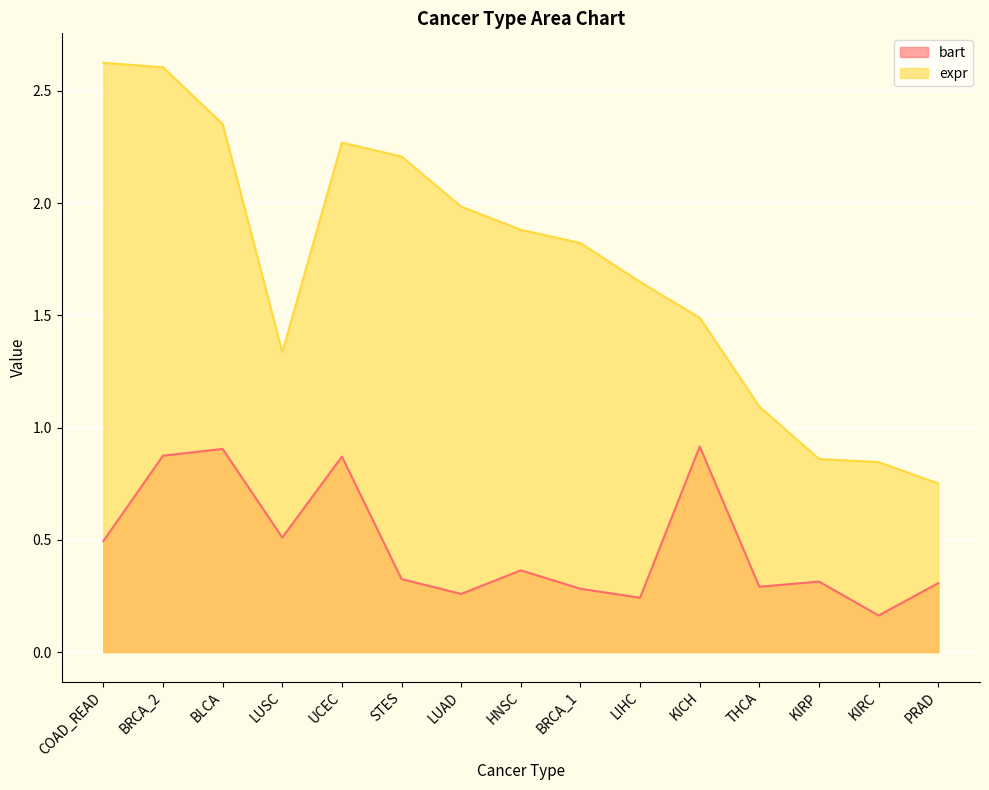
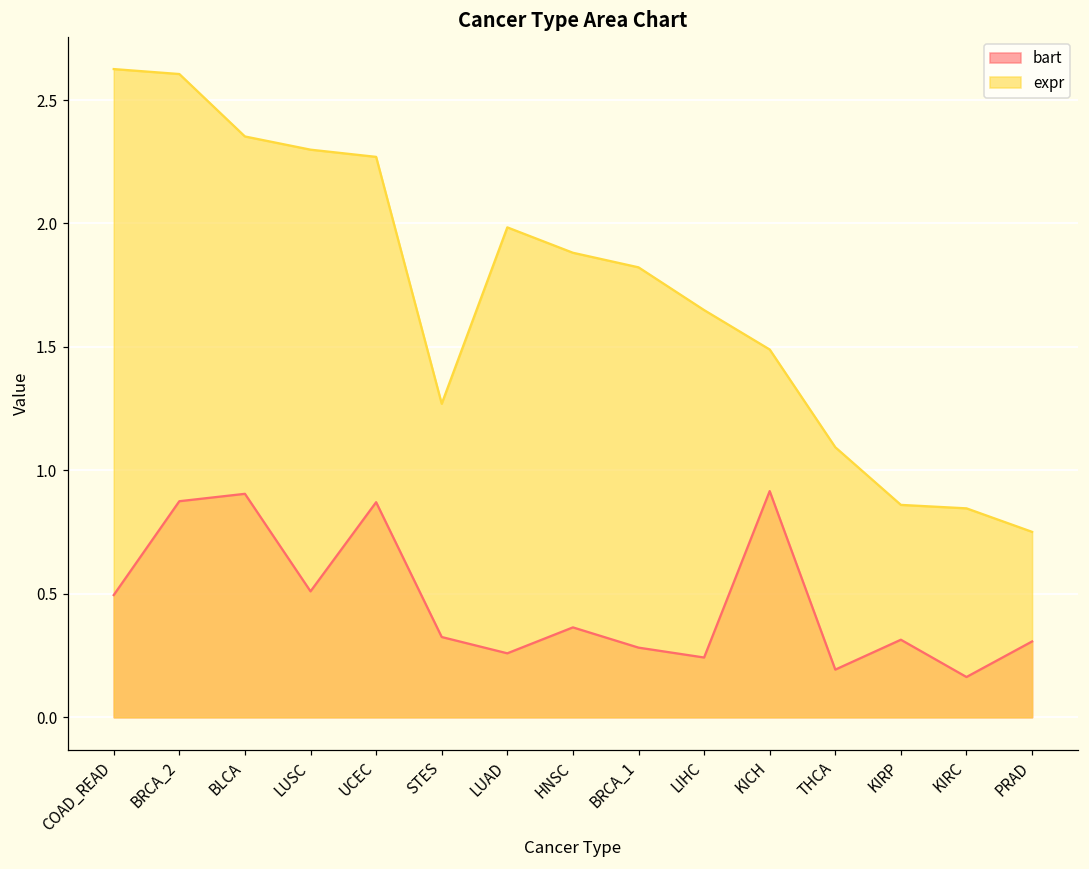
expr, LUSC: 1.34 -> 2.30
expr, STES: 2.21 -> 1.27
bart, THCA: 0.29 -> 0.19
